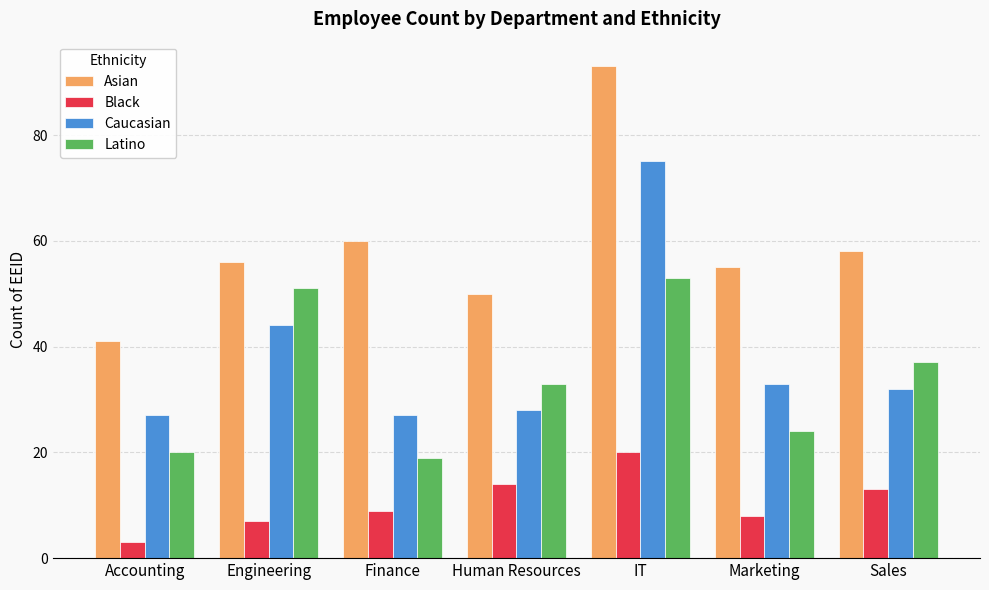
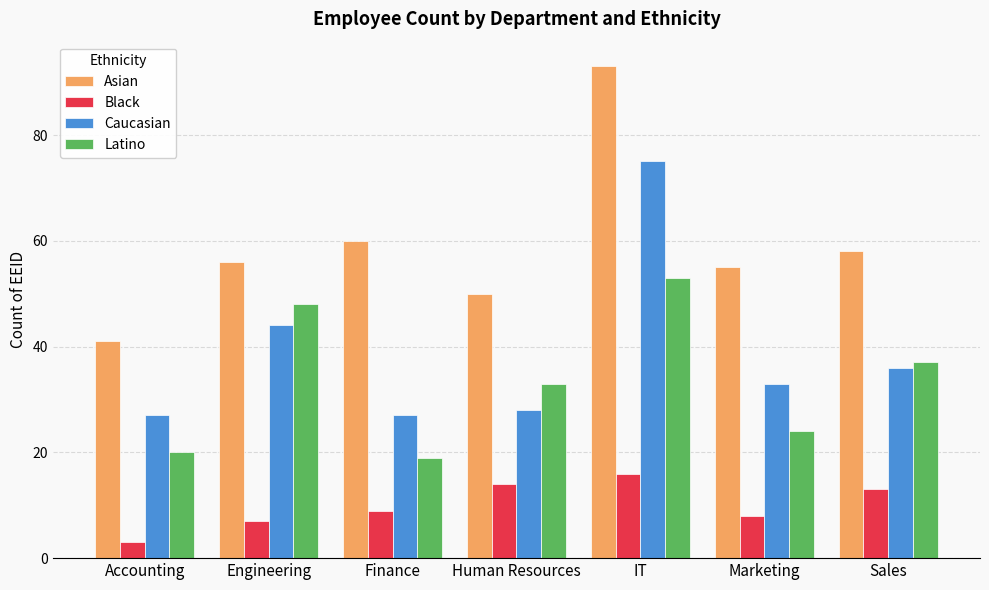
Latino, Engineering: 51 -> 48
Black, IT: 20 -> 16
Caucasian, Sales: 32 -> 36
